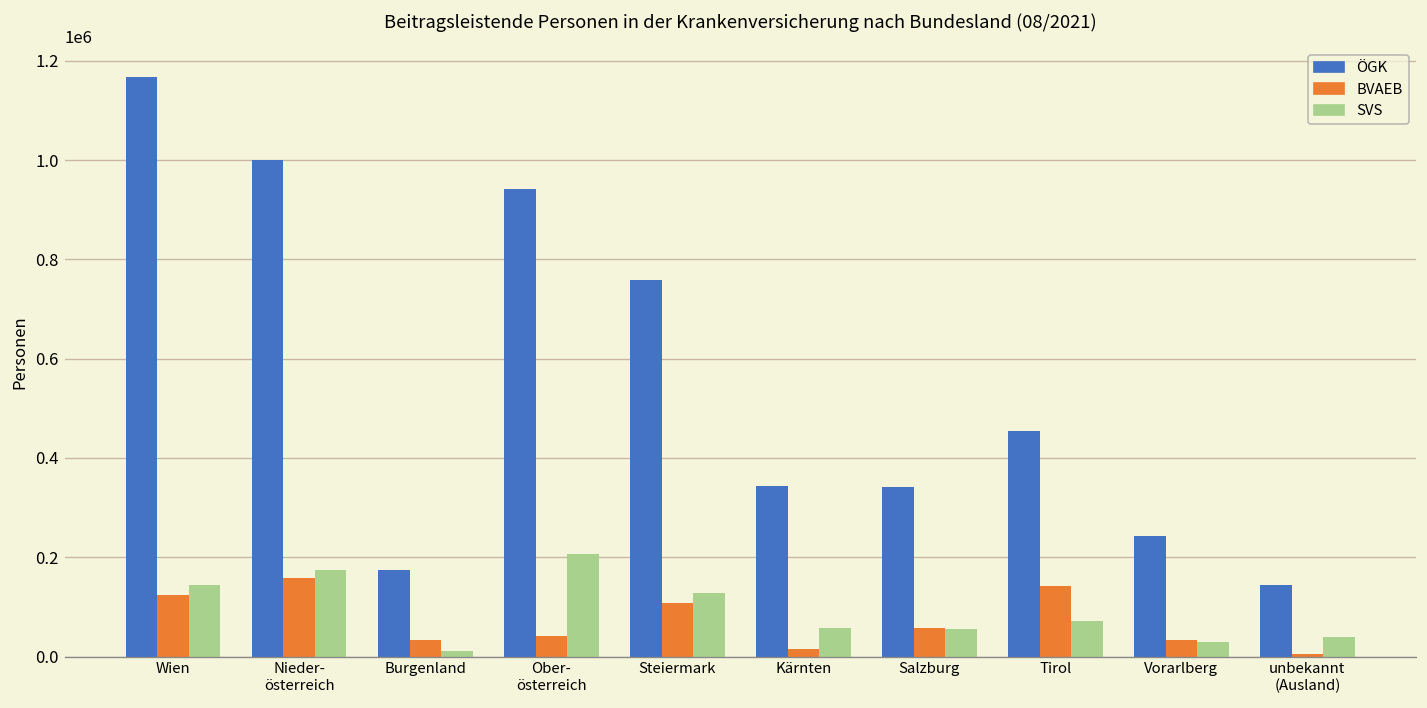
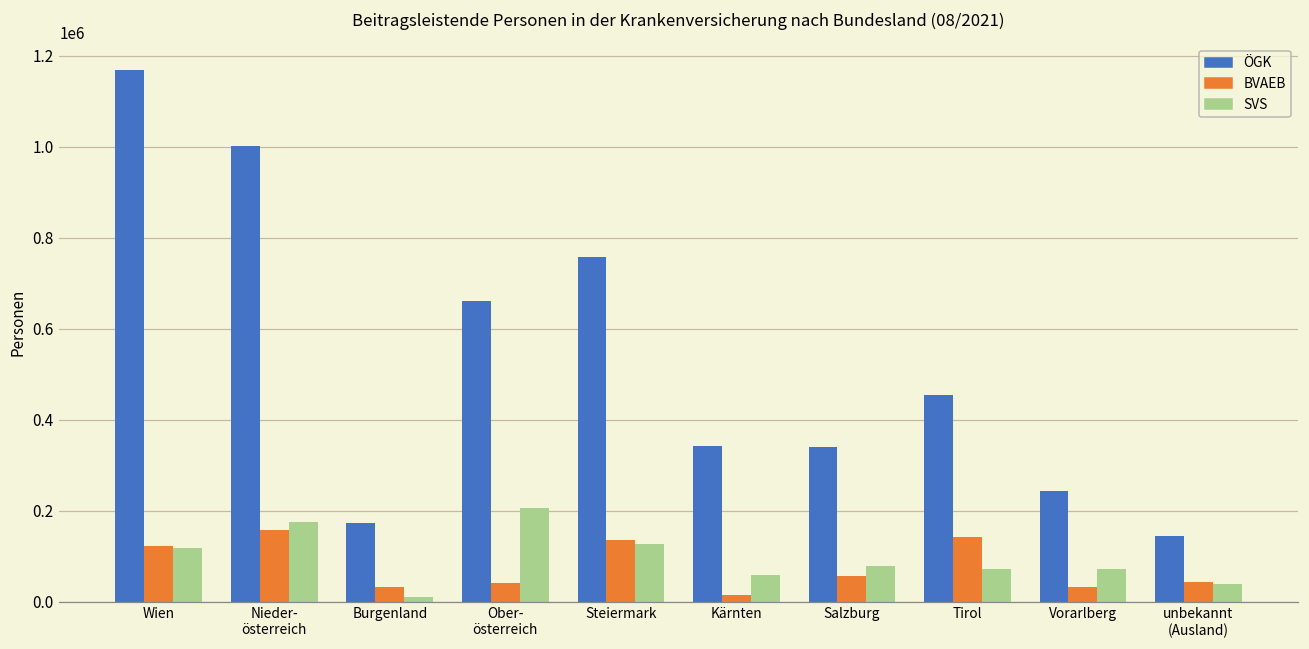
SVS, Wien: 140000 -> 120000
ÖGK, Ober- österreich: 940000 -> 660000
BVAEB, Steiermark: 110000 -> 140000
SVS, Salzburg: 60000 -> 80000
SVS, Vorarlberg: 30000 -> 70000
BVAEB, unbekannt (Ausland): 0 -> 40000
